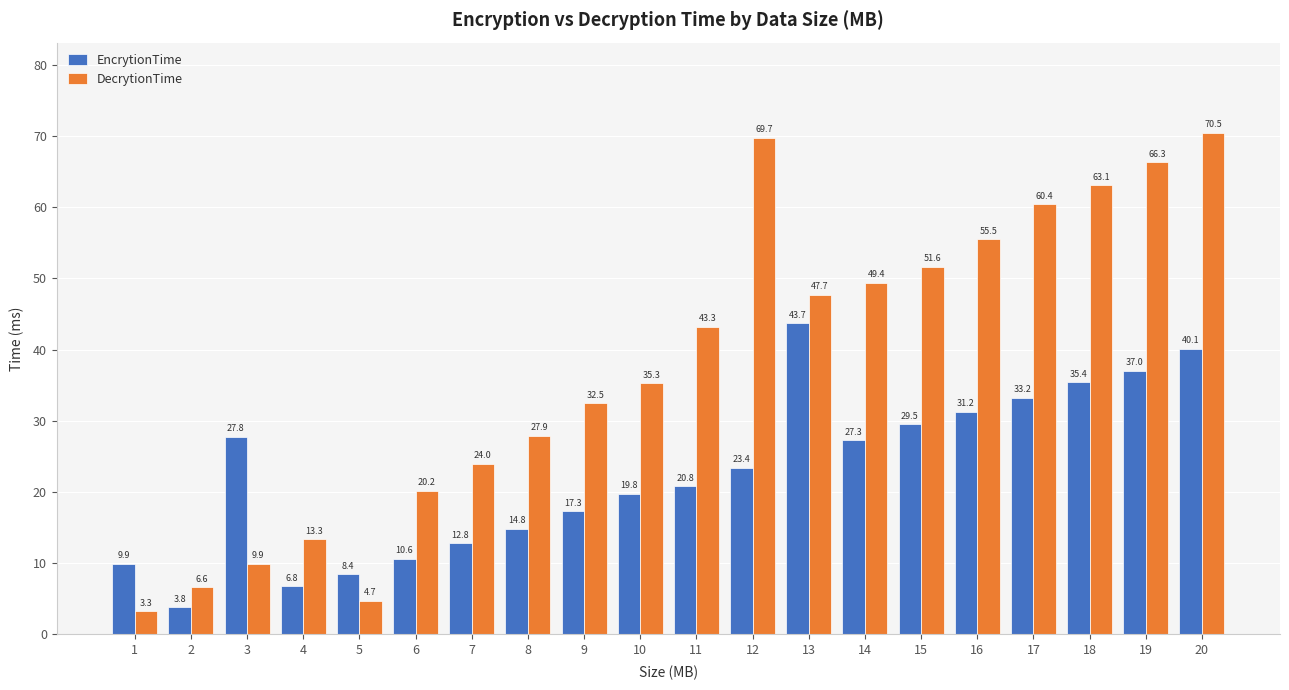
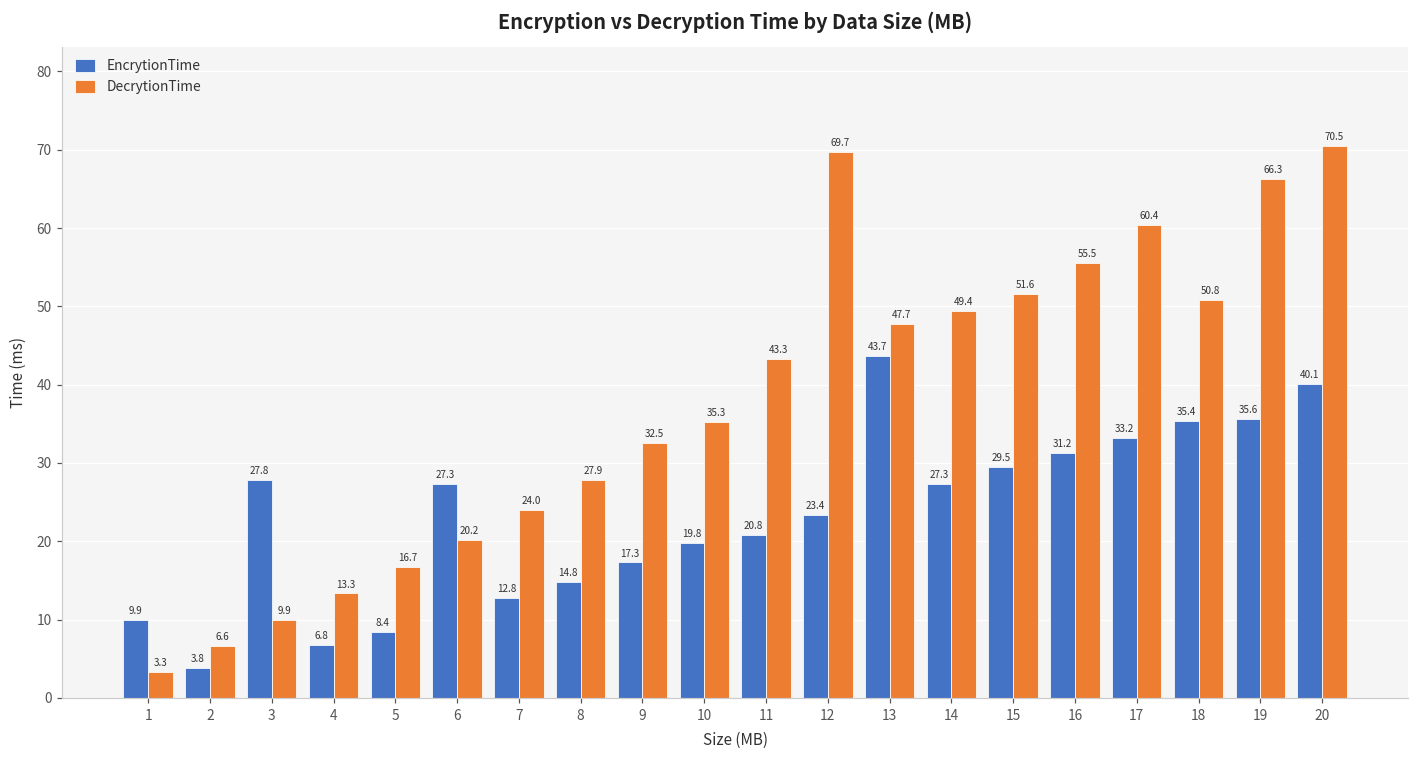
DecrytionTime, 5: 4.7 -> 16.7
EncrytionTime, 6: 10.6 -> 27.3
DecrytionTime, 18: 63.1 -> 50.8
EncrytionTime, 19: 37.0 -> 35.6
